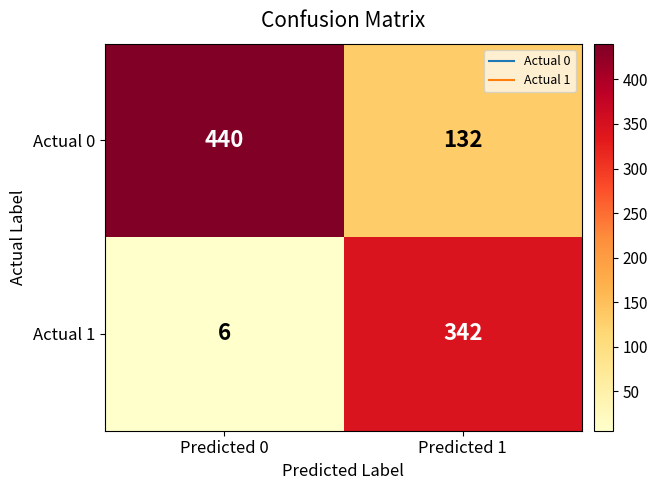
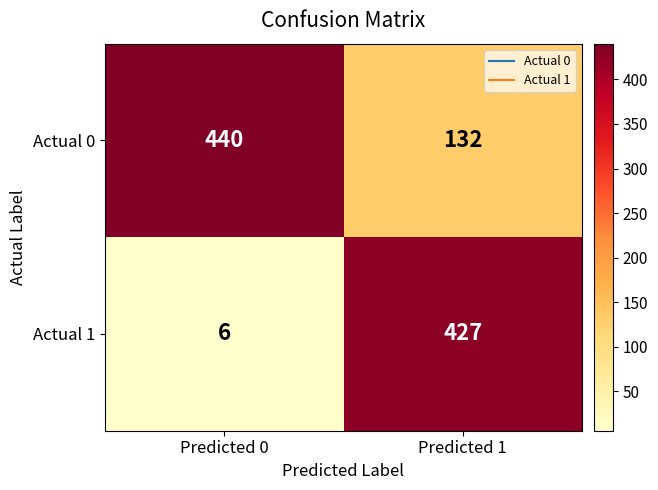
Actual 1, Predicted 1: 342 -> 427
